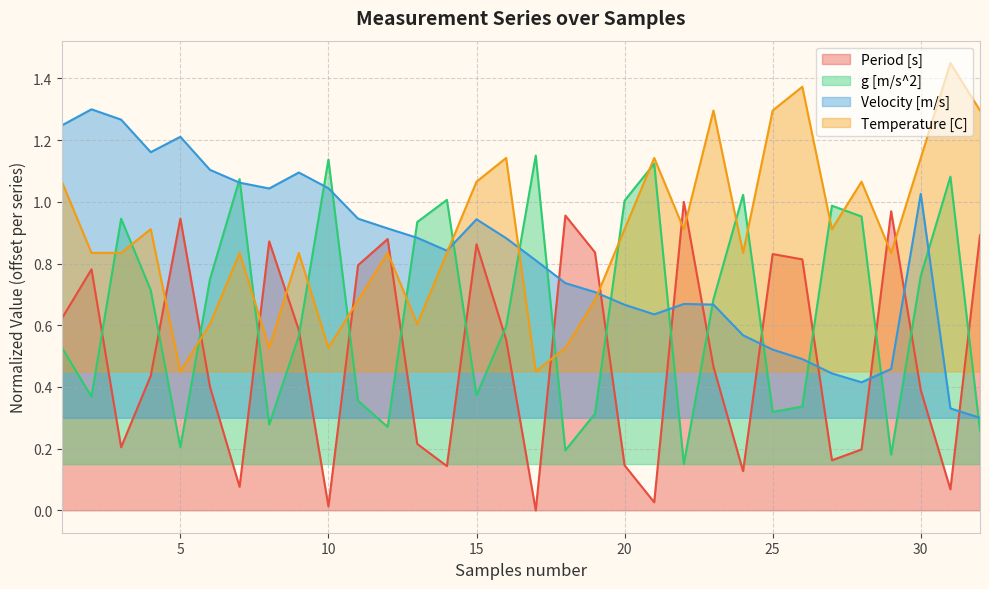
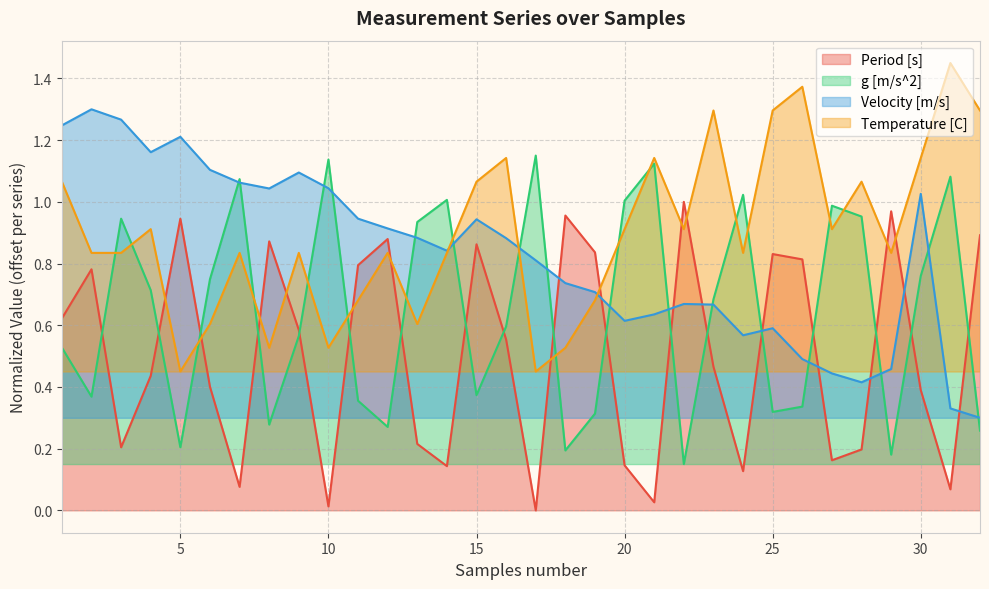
Velocity [m/s], 20: 0.67 -> 0.61
Velocity [m/s], 25: 0.52 -> 0.59
